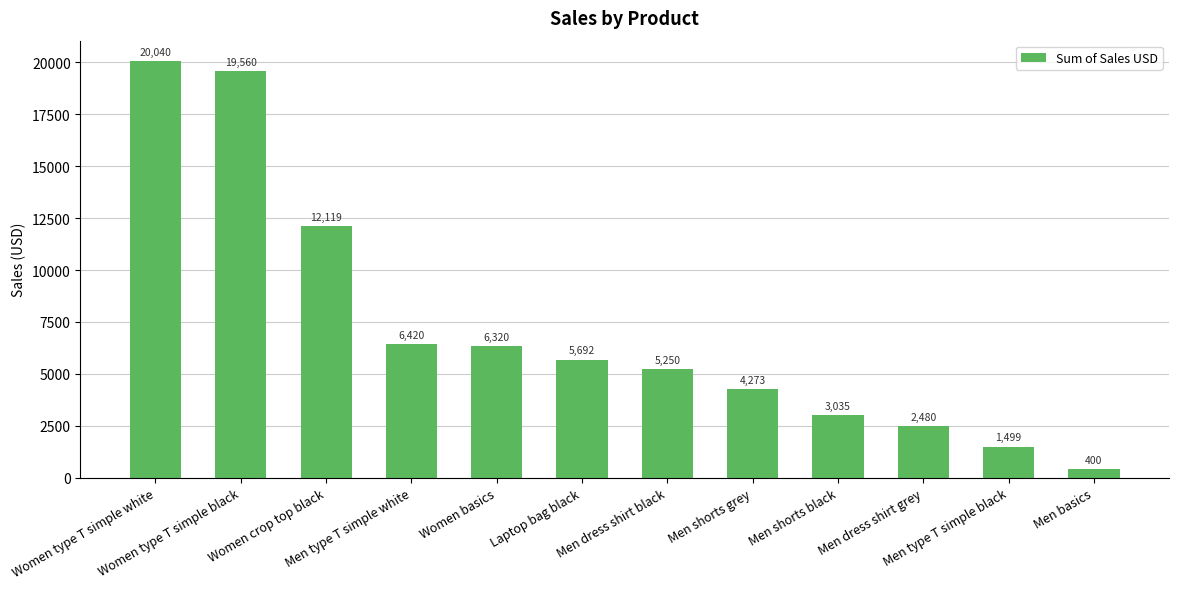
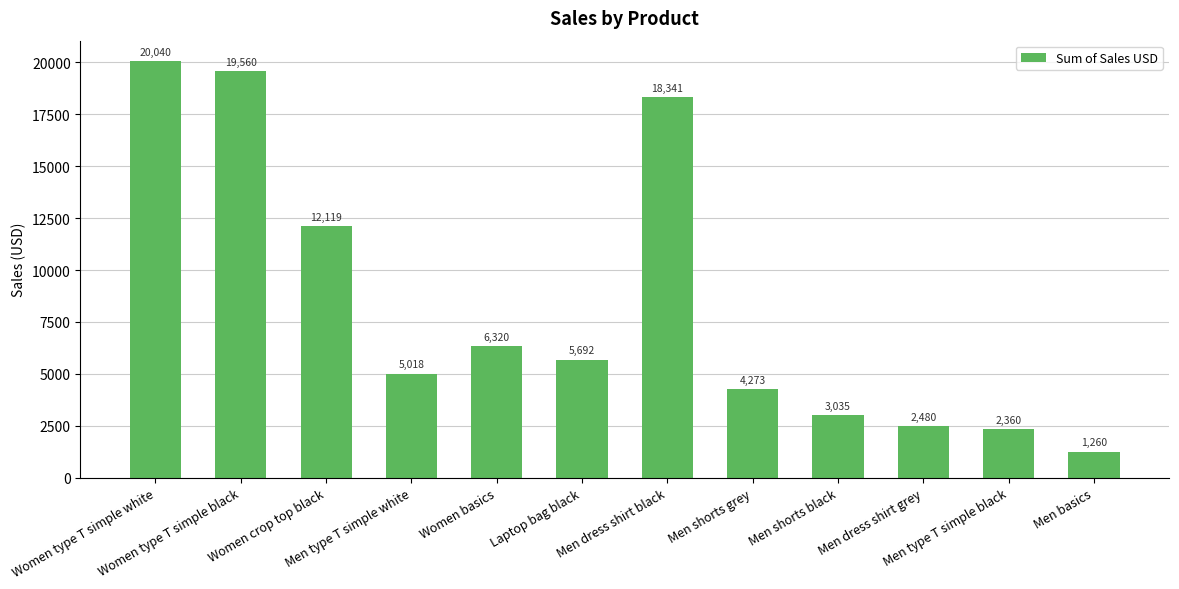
Men type T simple white: 6,420 -> 5,018
Men dress shirt black: 5,250 -> 18,341
Men type T simple black: 1,499 -> 2,360
Men basics: 400 -> 1,260
